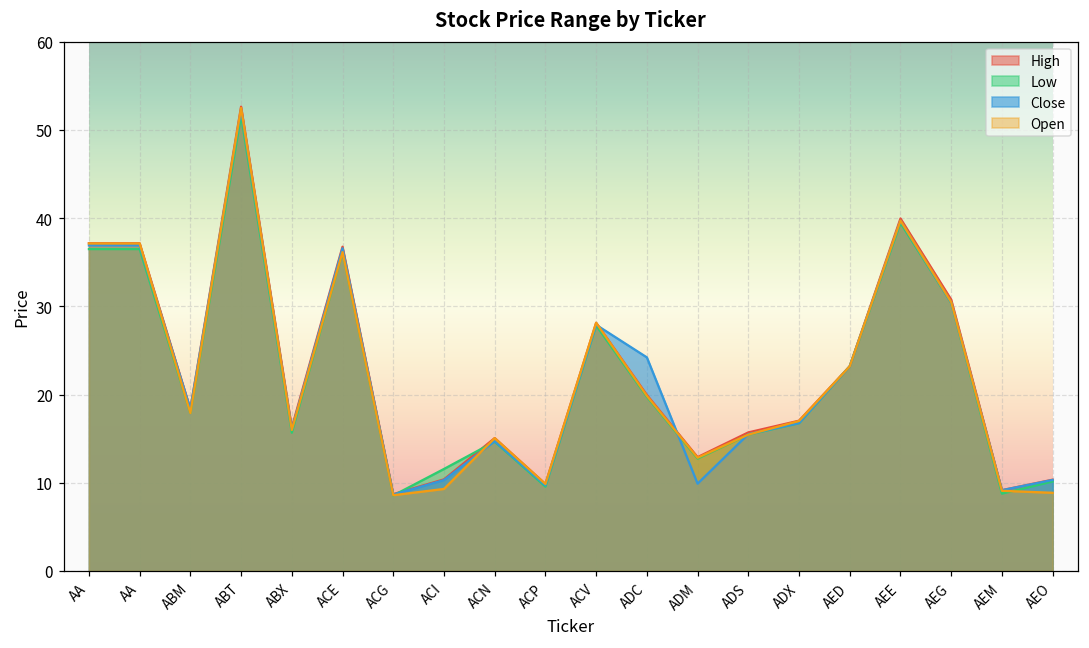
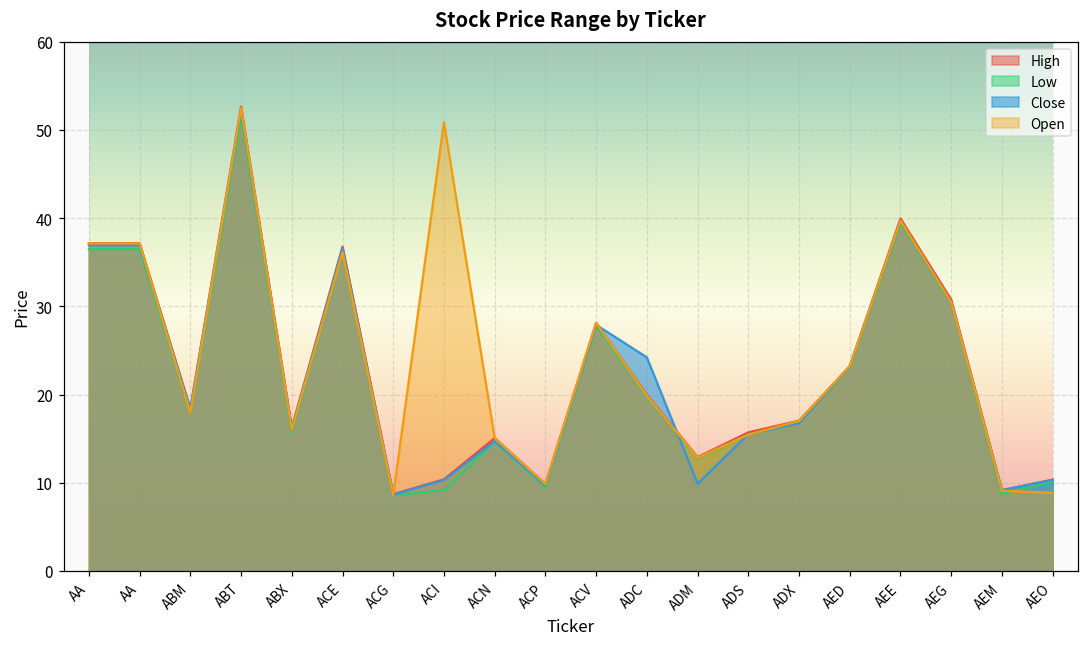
Low, ACI: 12 -> 9
Open, ACI: 9 -> 51
